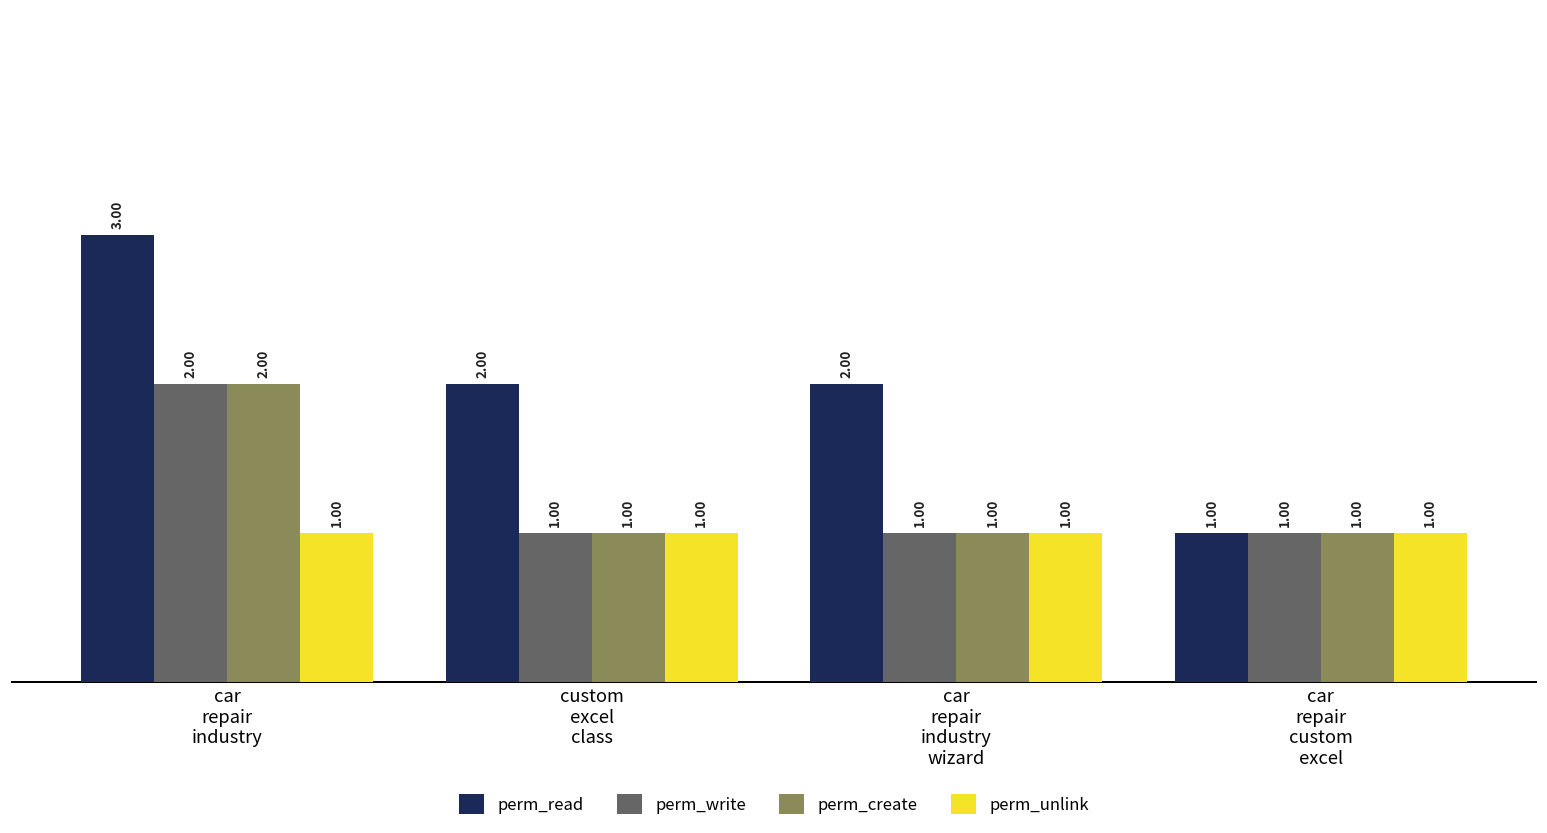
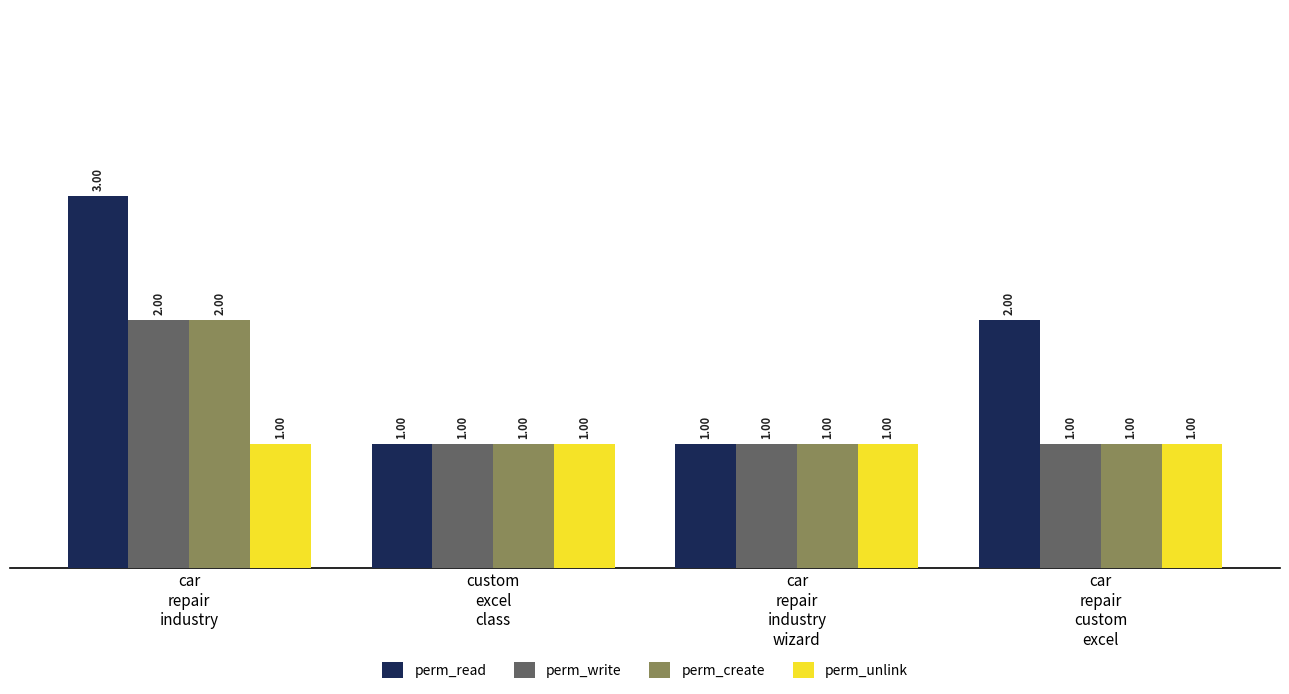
perm_read, custom excel class: 2.00 -> 1.00
perm_read, car repair industry wizard: 2.00 -> 1.00
perm_read, car repair custom excel: 1.00 -> 2.00
